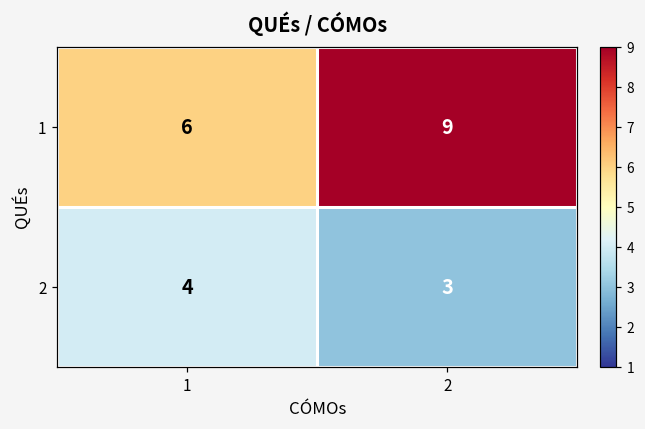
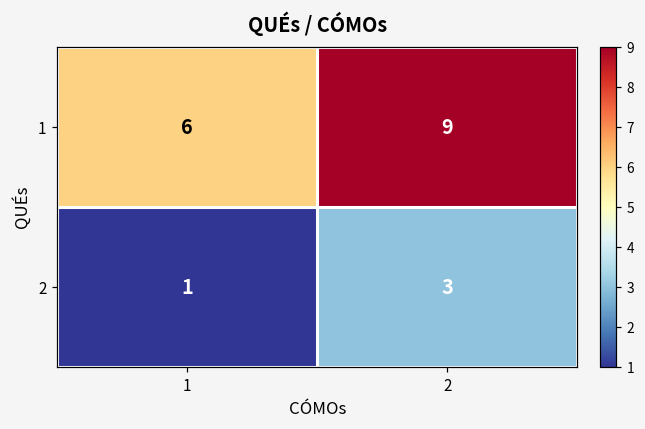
2, 1: 4 -> 1
